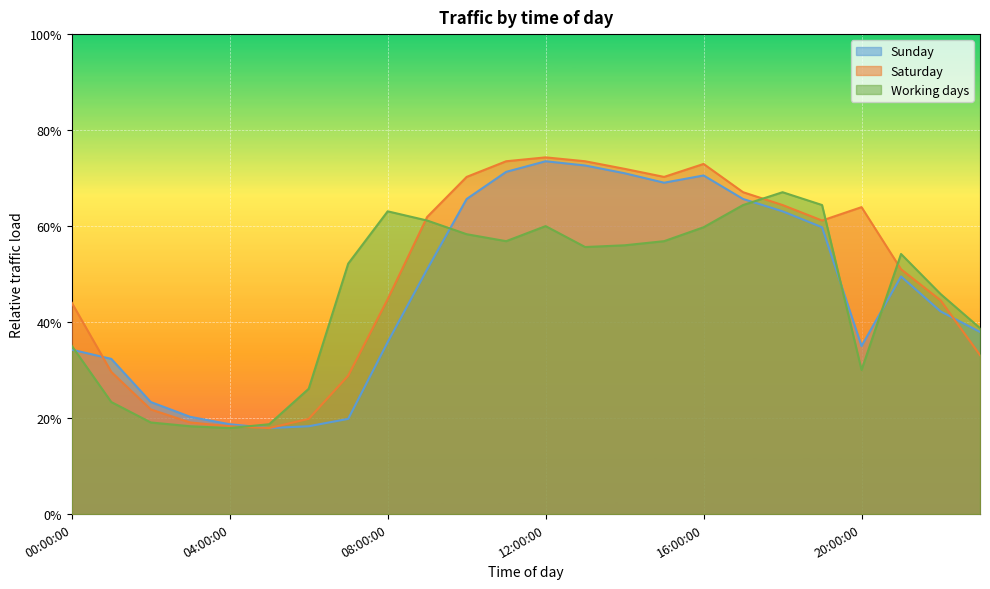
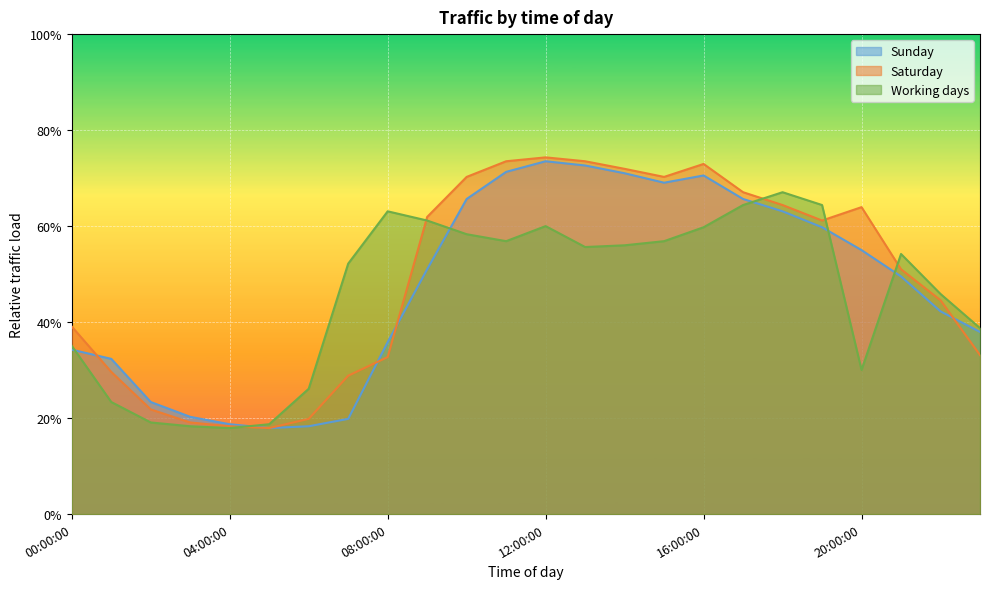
Saturday, 00:00:00: 44% -> 39%
Saturday, 08:00:00: 45% -> 33%
Sunday, 20:00:00: 35% -> 55%
